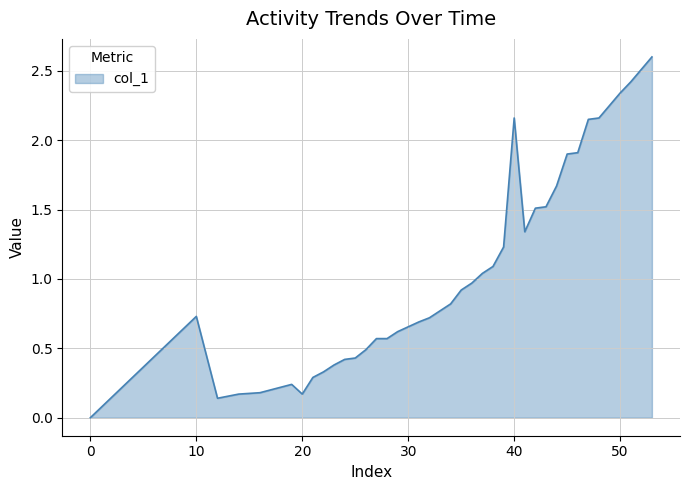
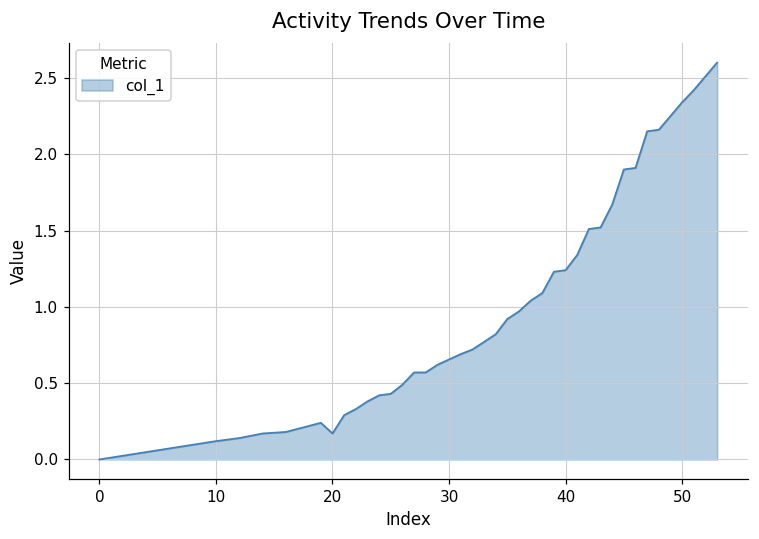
10: 0.73 -> 0.12
40: 2.16 -> 1.24
